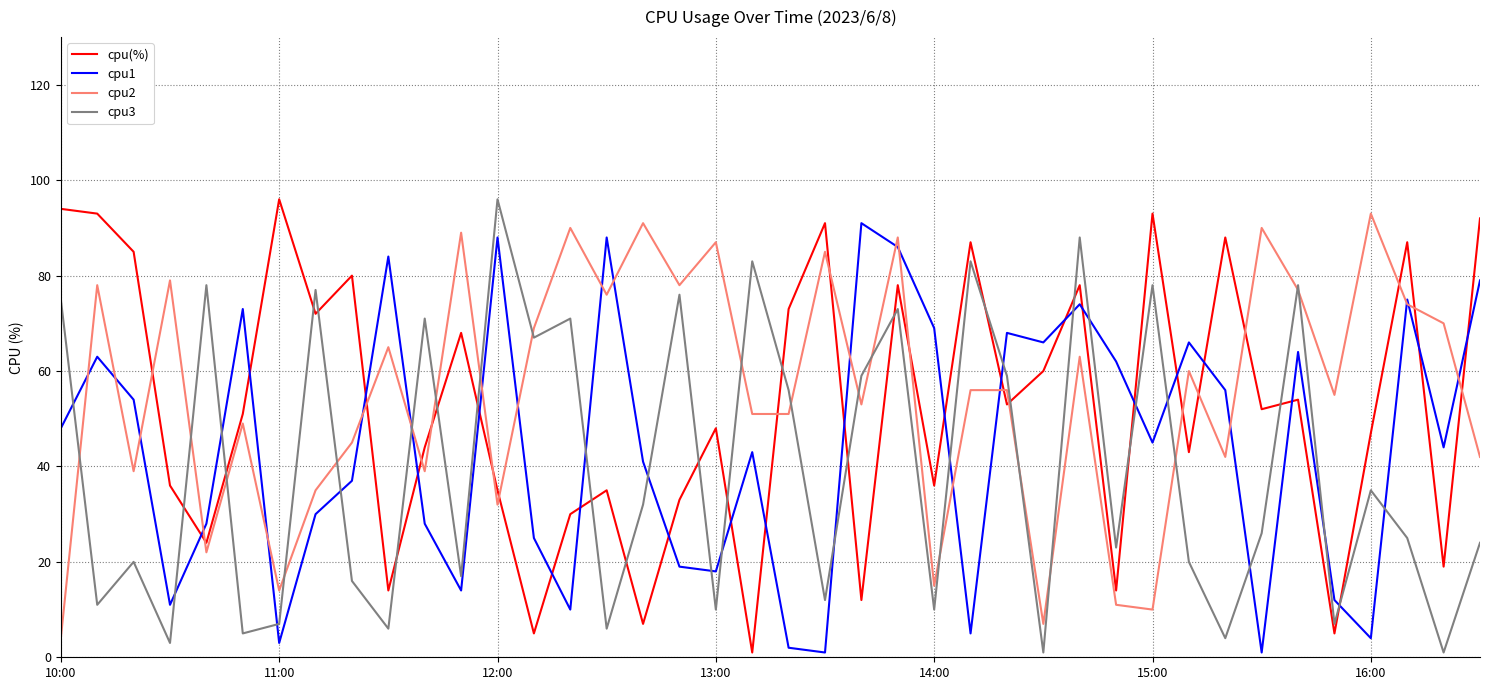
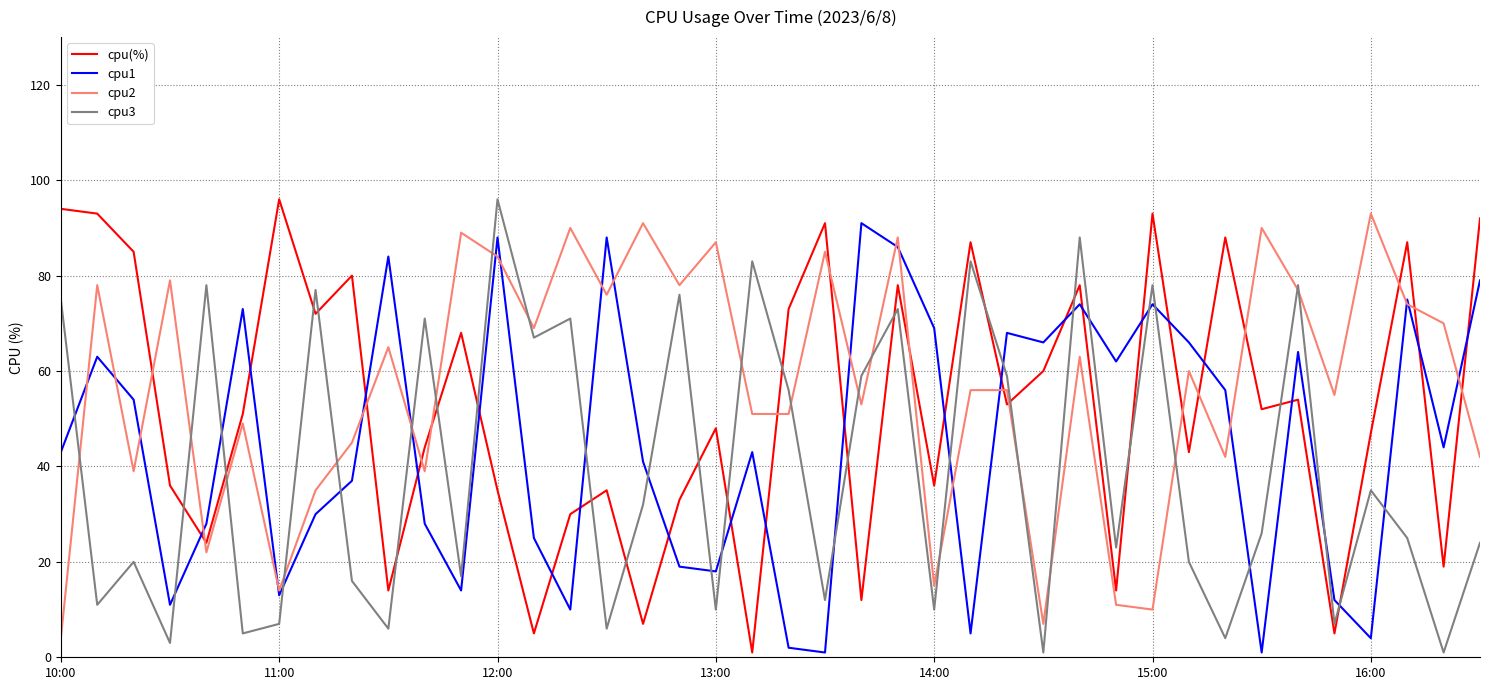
cpu1, 10:00: 48 -> 43
cpu1, 11:00: 3 -> 13
cpu2, 12:00: 32 -> 84
cpu1, 15:00: 45 -> 74
